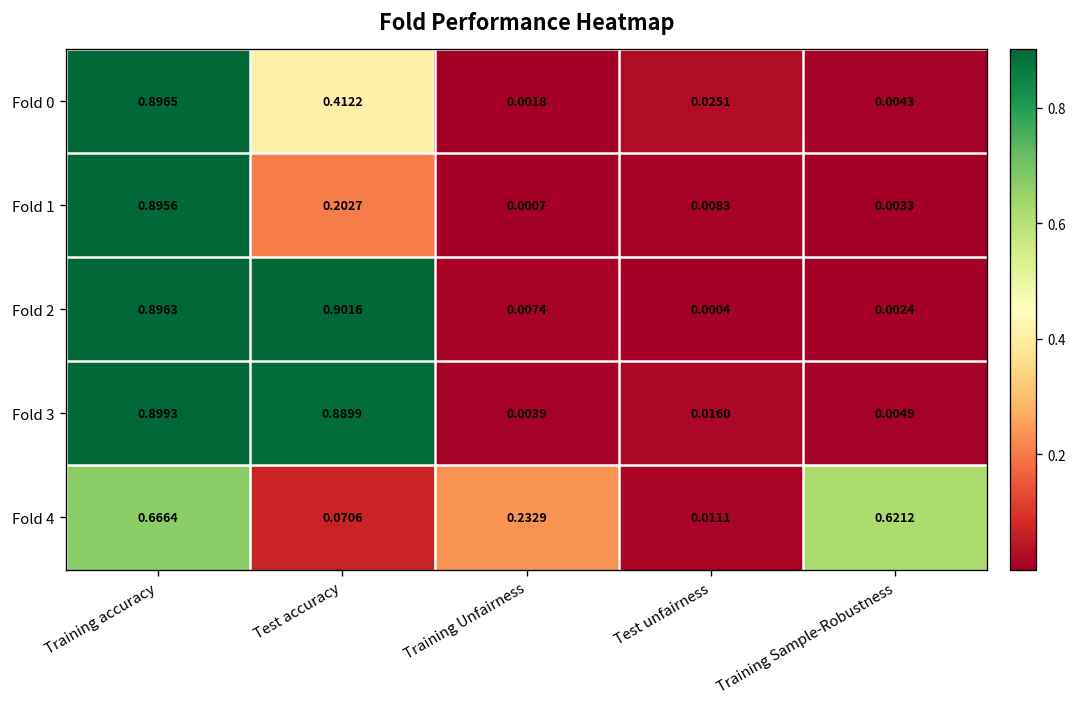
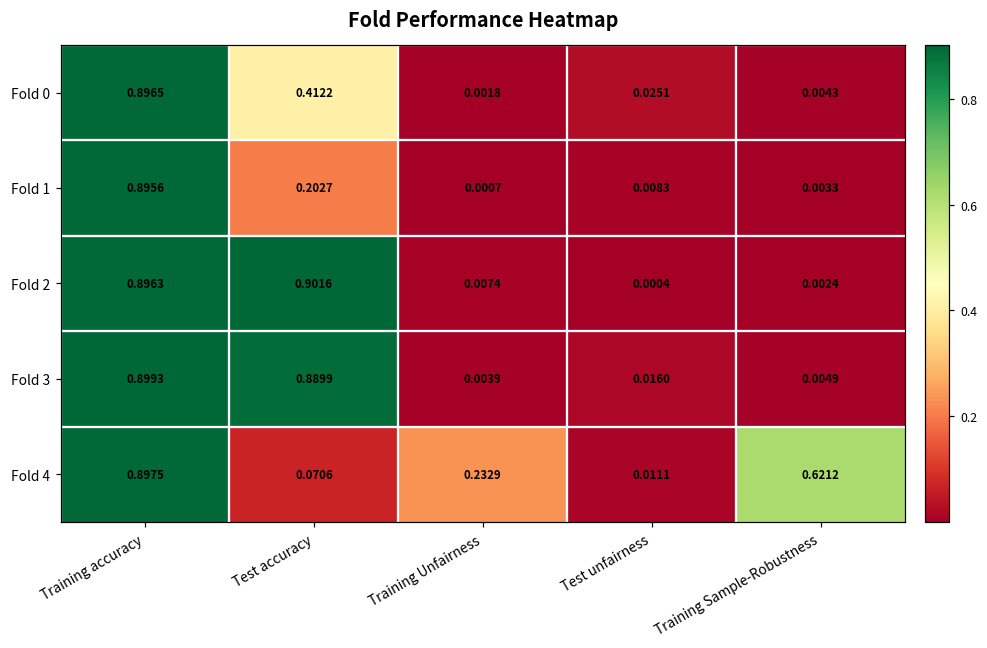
Fold 4, Training accuracy: 0.6664 -> 0.8975
